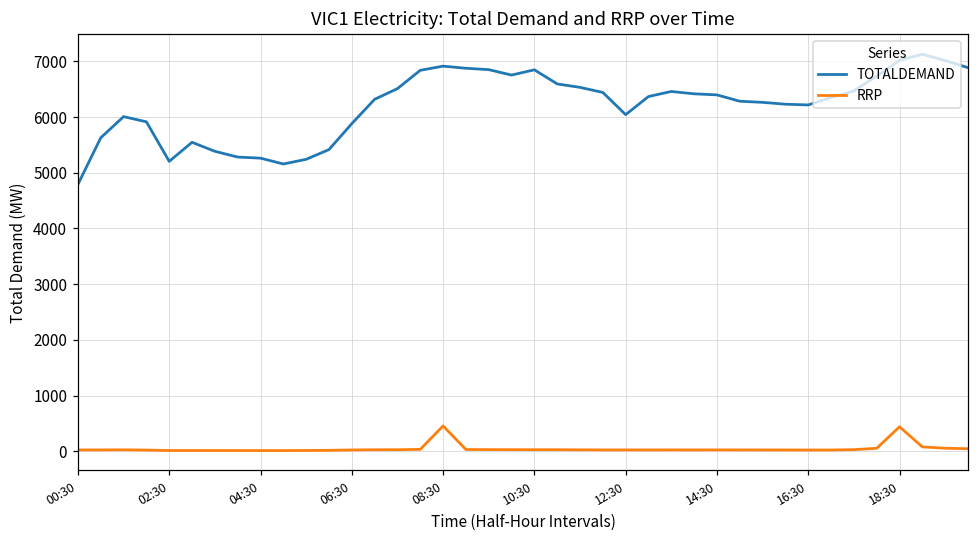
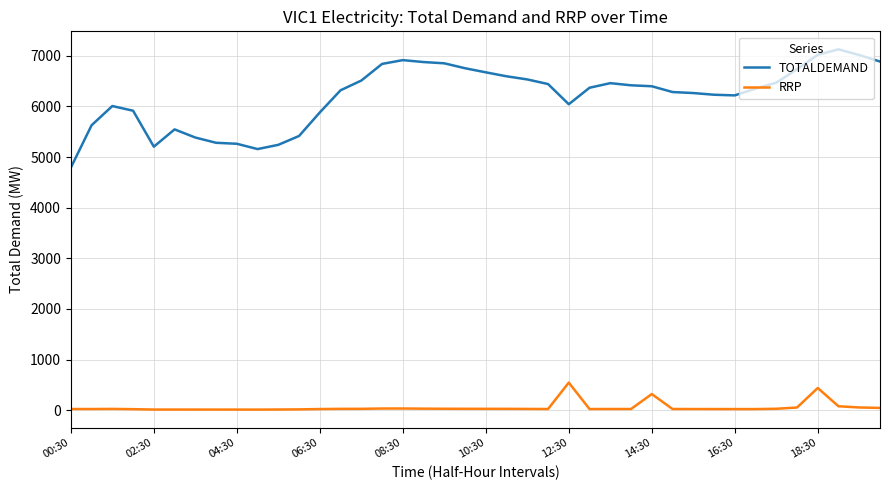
RRP, 08:30: 500 -> 0
TOTALDEMAND, 10:30: 6800 -> 6700
RRP, 12:30: 0 -> 500
RRP, 14:30: 0 -> 300
